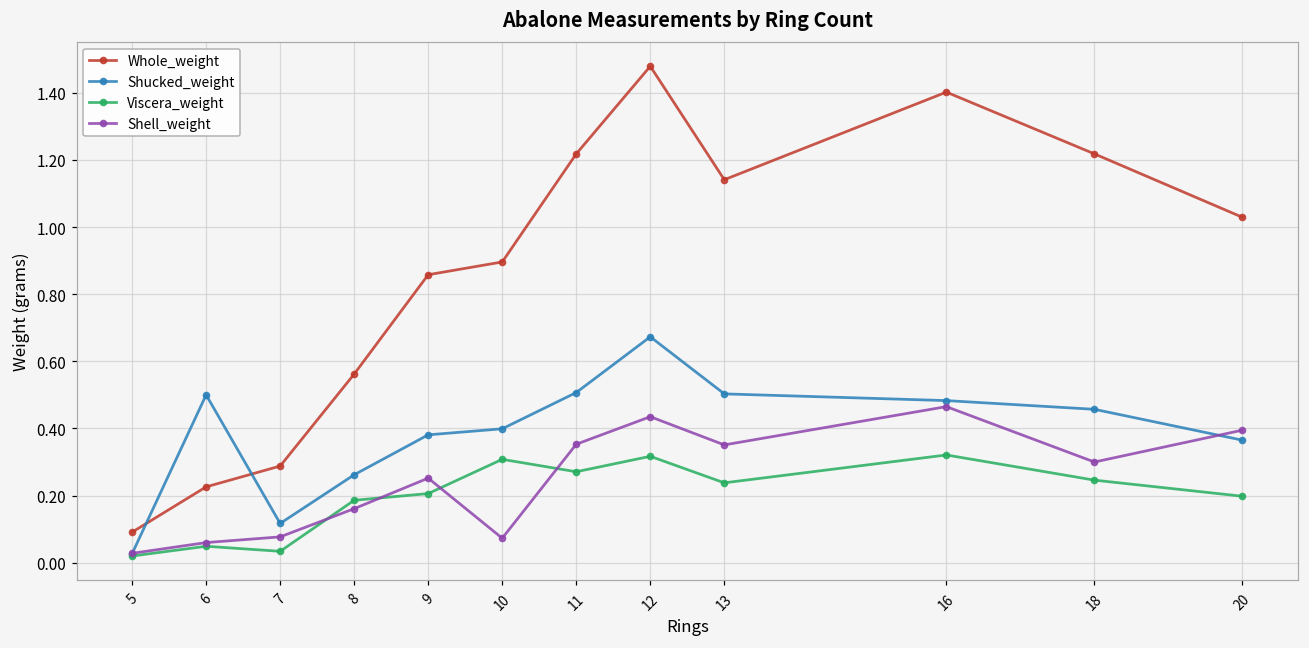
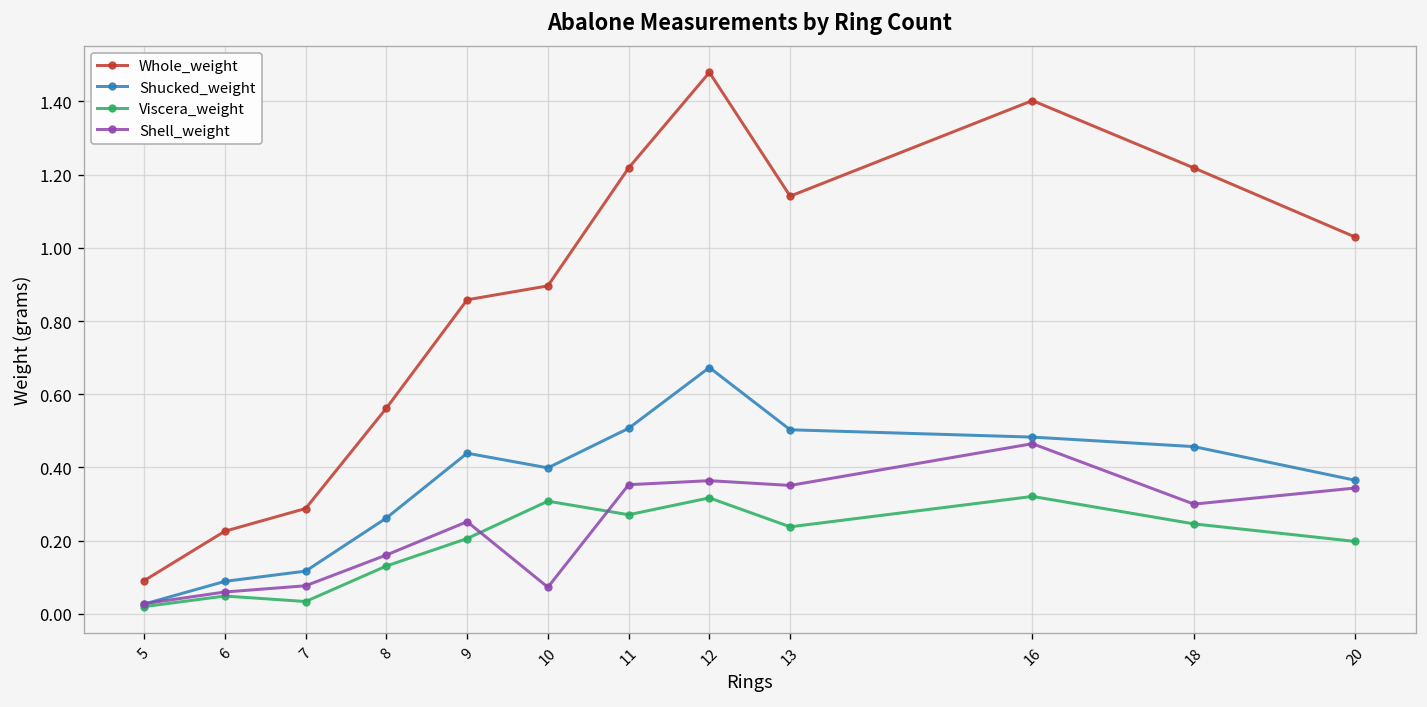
Shucked_weight, 6: 0.50 -> 0.09
Viscera_weight, 8: 0.19 -> 0.13
Shucked_weight, 9: 0.38 -> 0.44
Shell_weight, 12: 0.44 -> 0.36
Shell_weight, 20: 0.40 -> 0.34
